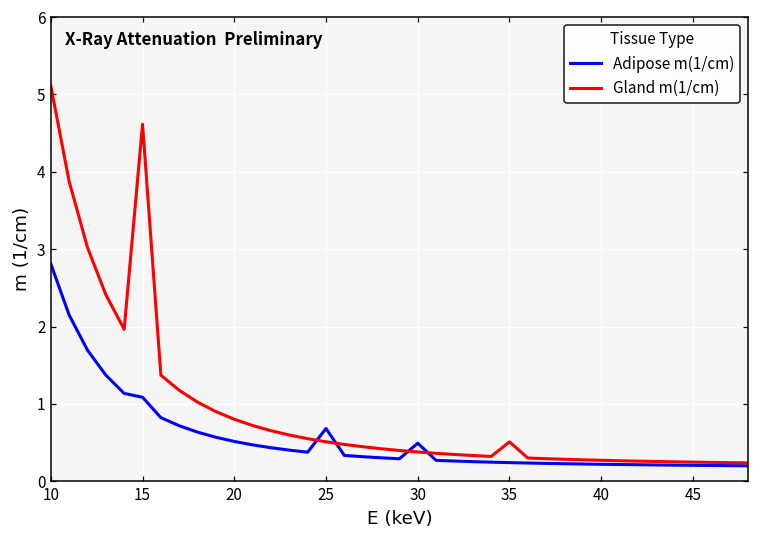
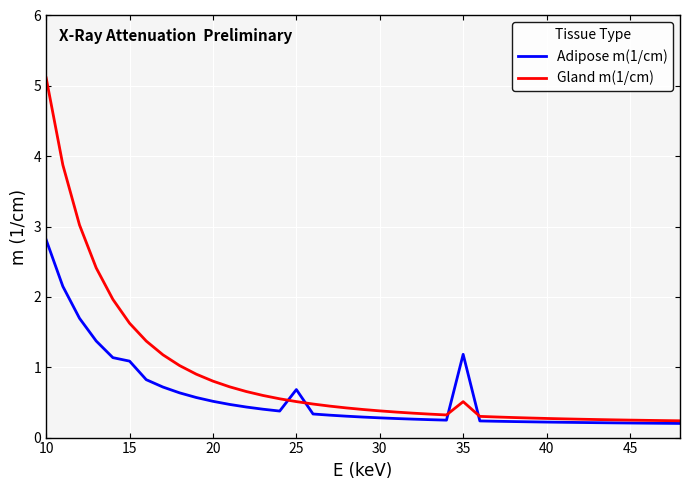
Gland m(1/cm), 15: 4.6 -> 1.6
Adipose m(1/cm), 30: 0.5 -> 0.3
Adipose m(1/cm), 35: 0.2 -> 1.2
